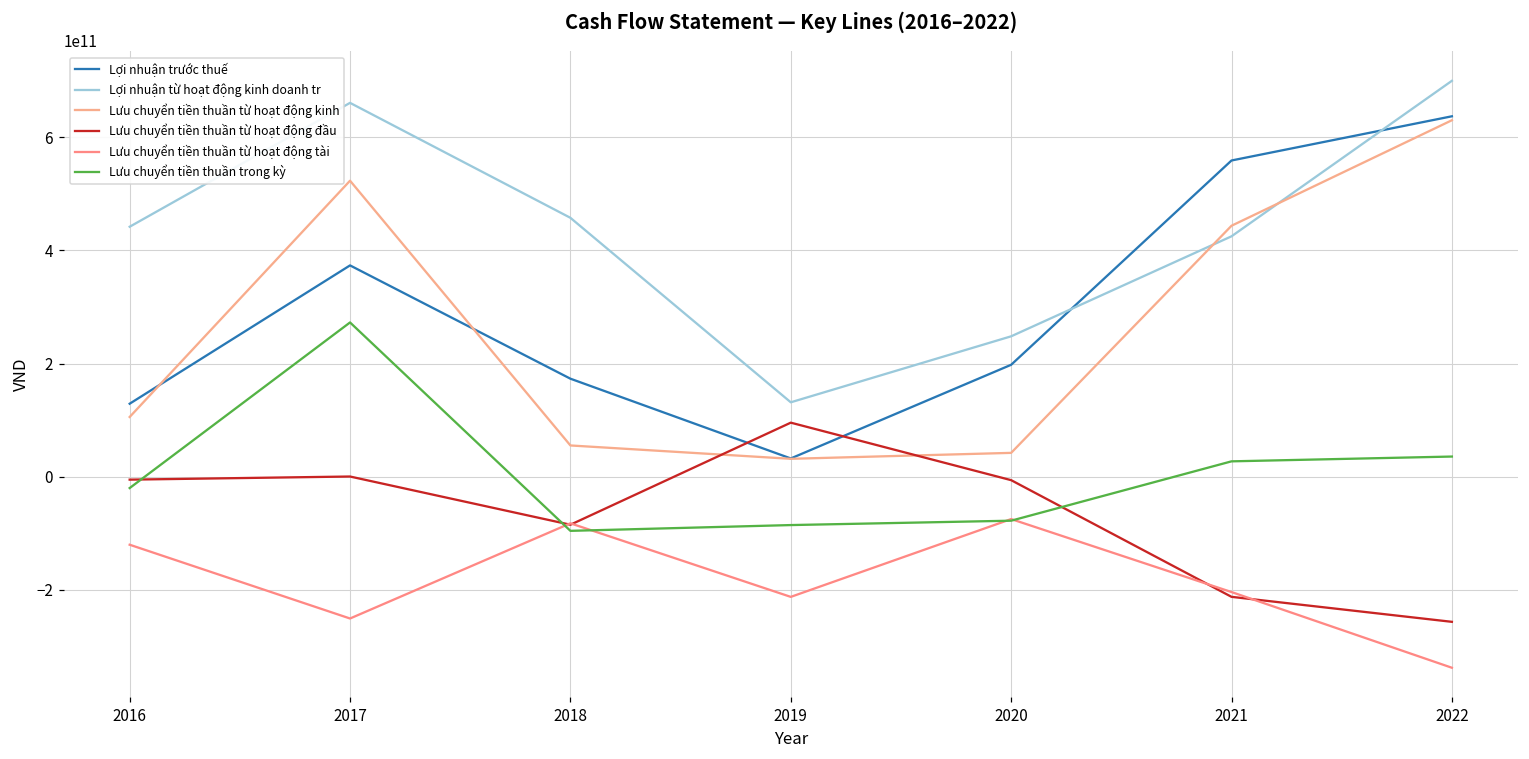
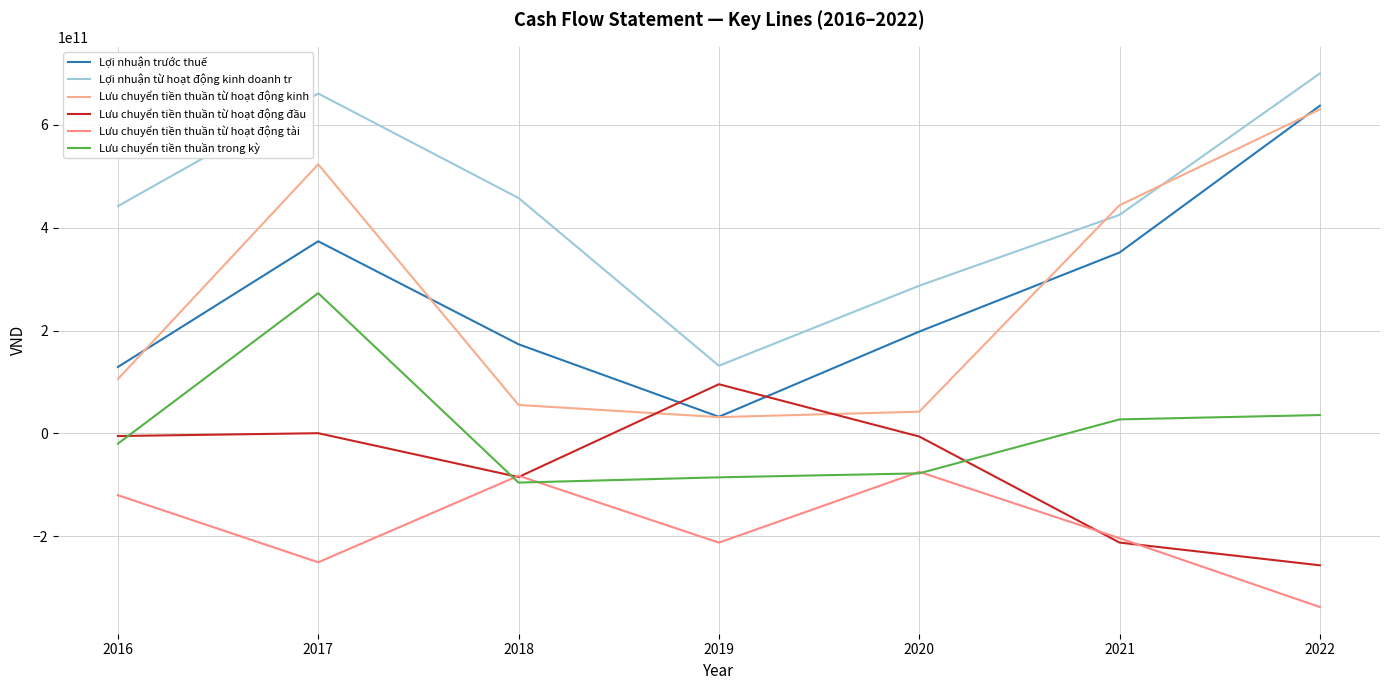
Lợi nhuận từ hoạt động kinh doanh tr, 2020: 250000000000 -> 290000000000
Lợi nhuận trước thuế, 2021: 560000000000 -> 350000000000
